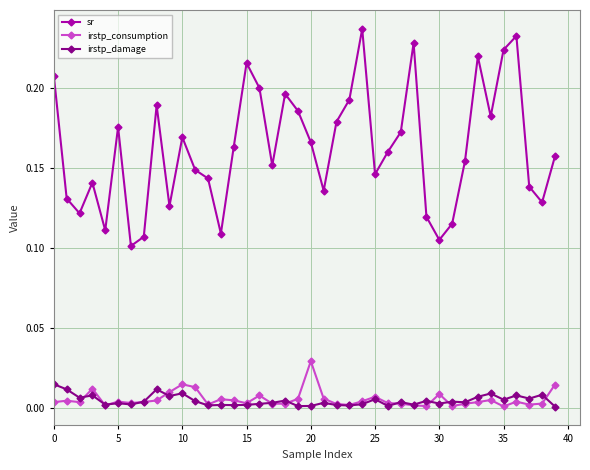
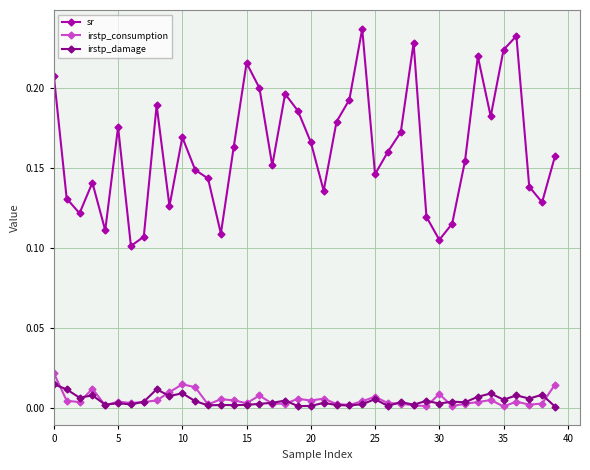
irstp_consumption, 0: 0.004 -> 0.022
irstp_consumption, 20: 0.029 -> 0.005
